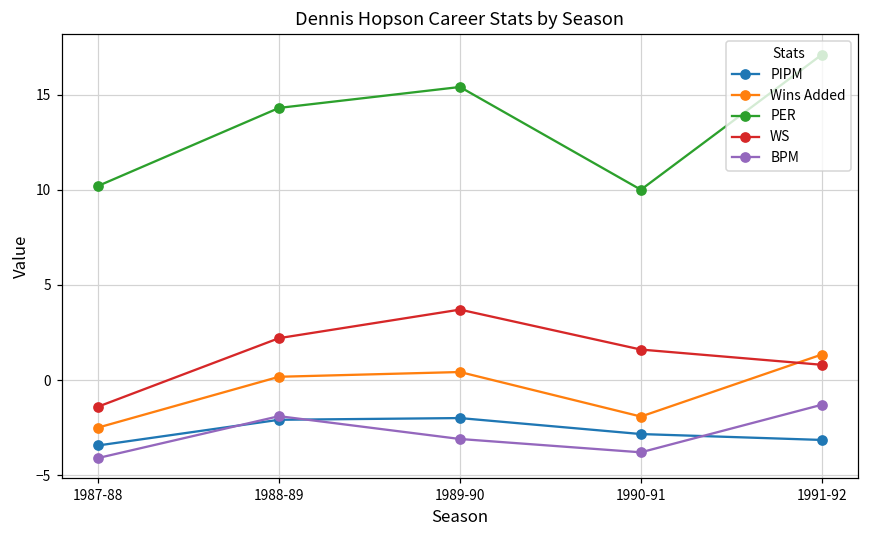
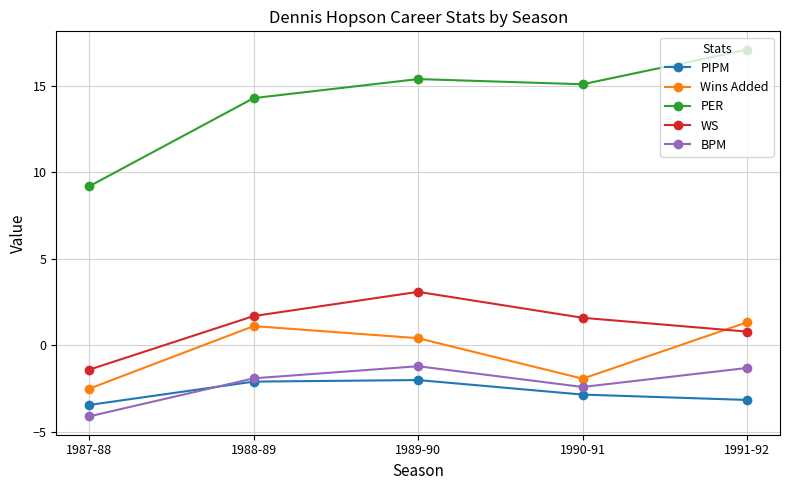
PER, 1987-88: 10.2 -> 9.2
Wins Added, 1988-89: 0.2 -> 1.1
WS, 1988-89: 2.2 -> 1.7
WS, 1989-90: 3.7 -> 3.1
BPM, 1989-90: -3.1 -> -1.2
PER, 1990-91: 10.0 -> 15.1
BPM, 1990-91: -3.8 -> -2.4
